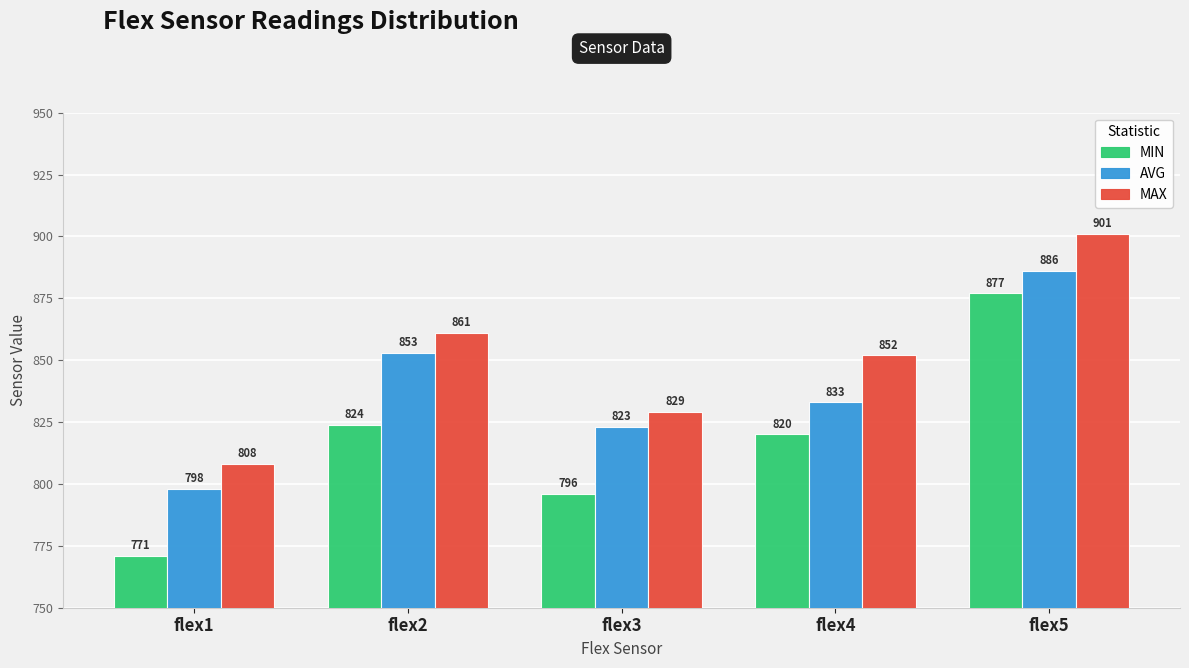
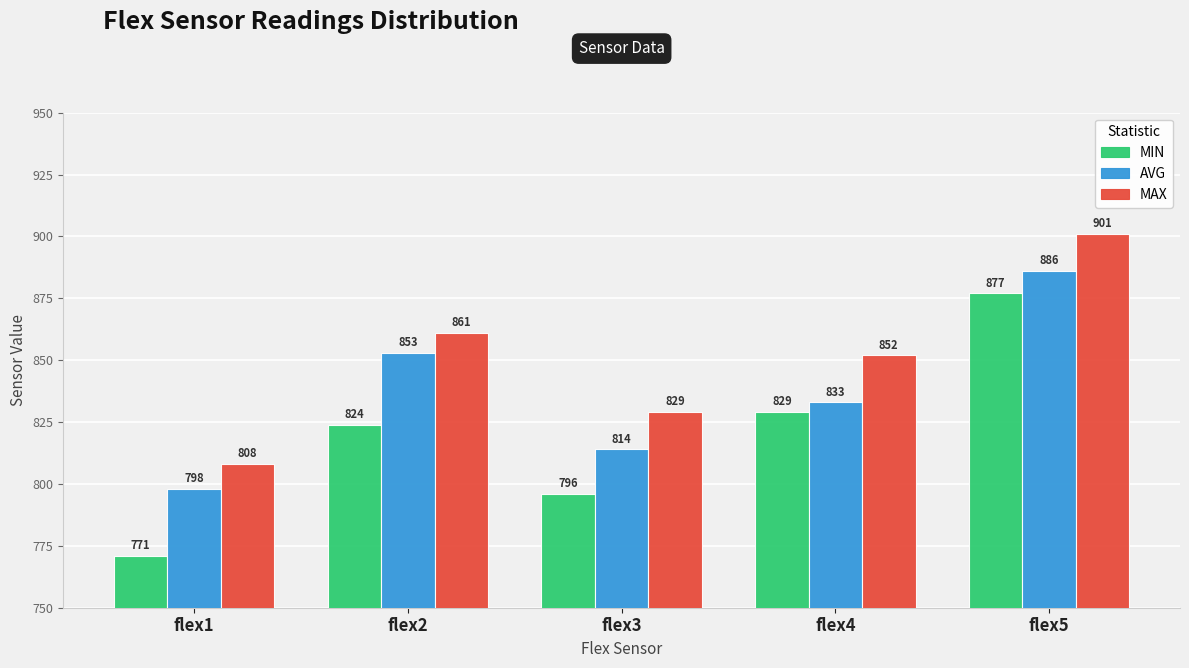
AVG, flex3: 823 -> 814
MIN, flex4: 820 -> 829
